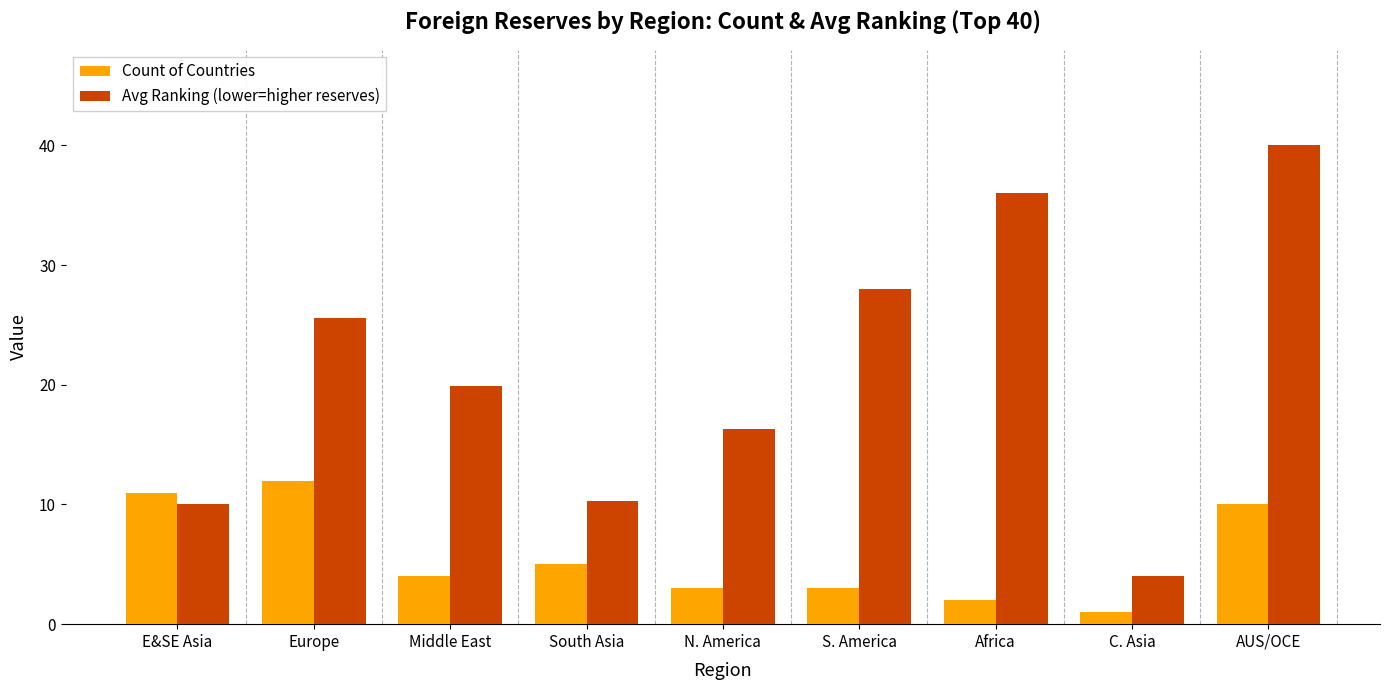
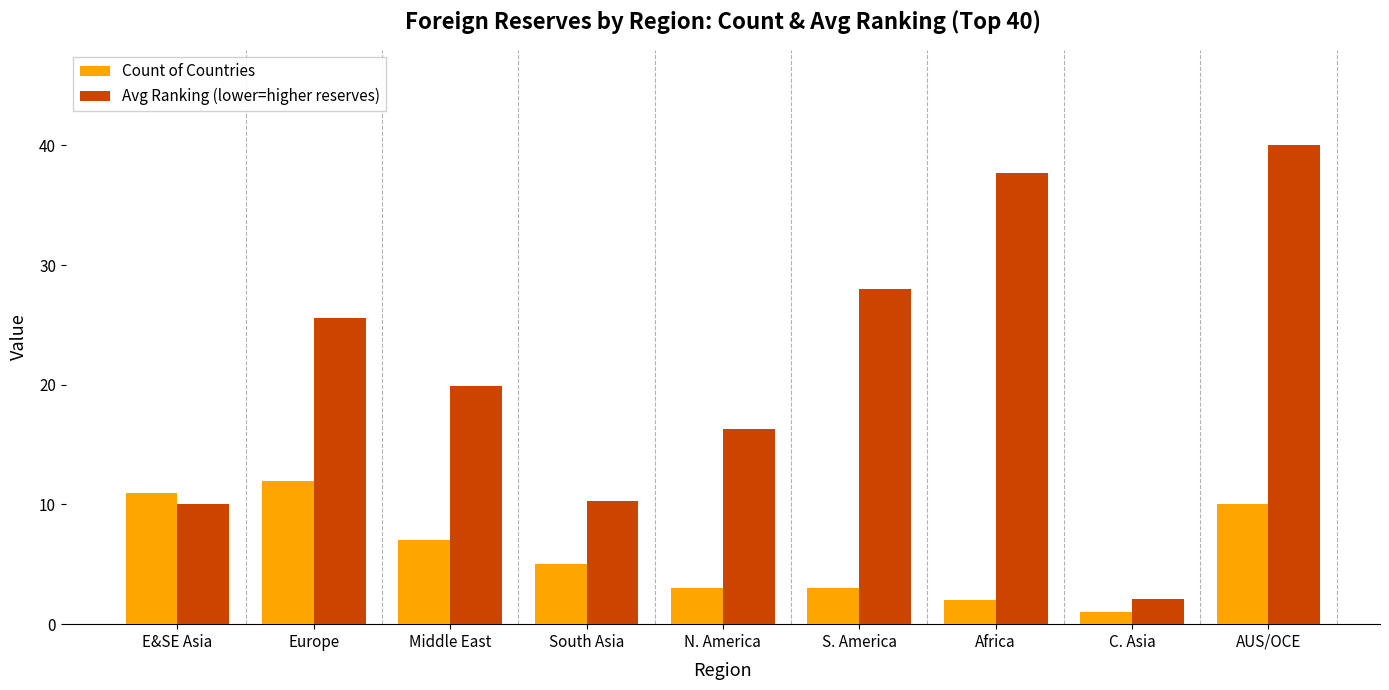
Count of Countries, Middle East: 4 -> 7
Avg Ranking (lower=higher reserves), Africa: 36.0 -> 37.7
Avg Ranking (lower=higher reserves), C. Asia: 4.0 -> 2.1
